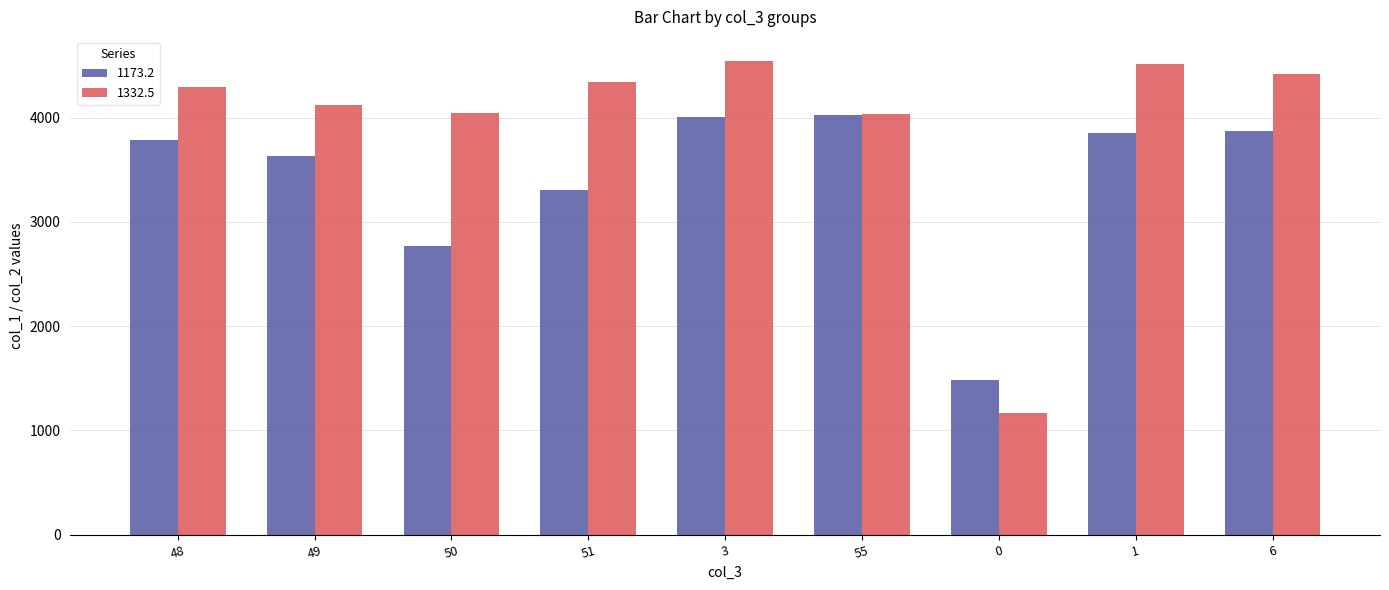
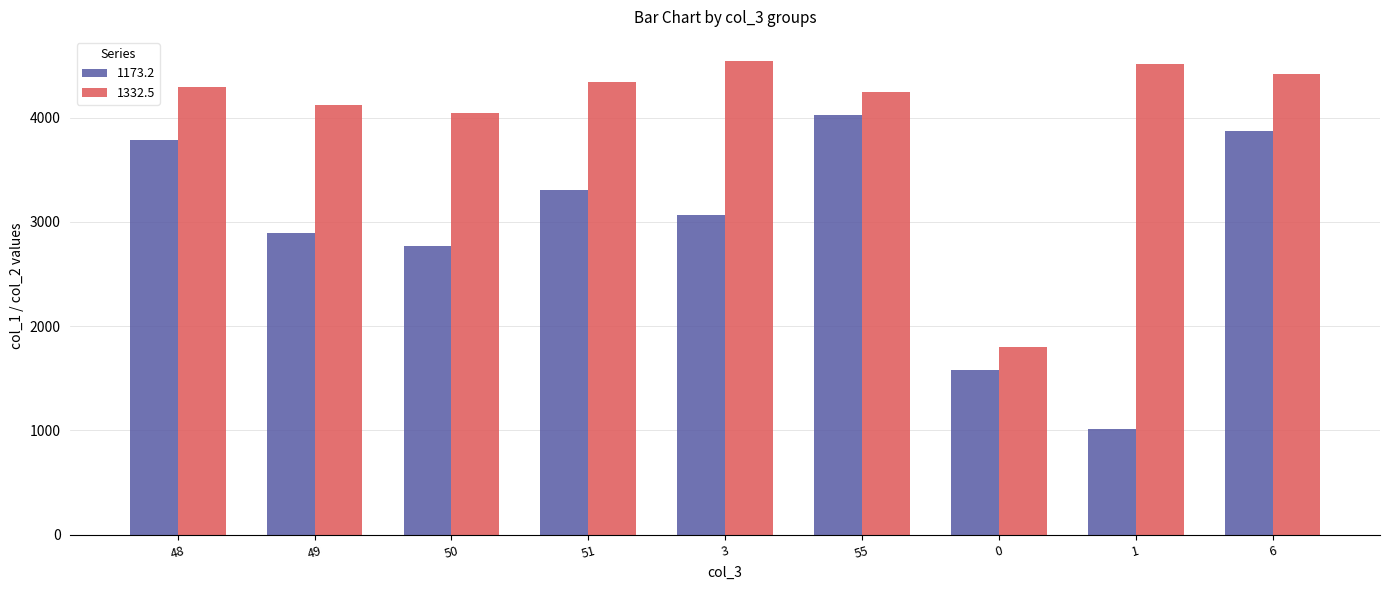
1173.2, 49: 3630 -> 2890
1173.2, 3: 4010 -> 3070
1332.5, 55: 4040 -> 4250
1173.2, 0: 1490 -> 1580
1332.5, 0: 1160 -> 1800
1173.2, 1: 3850 -> 1020
